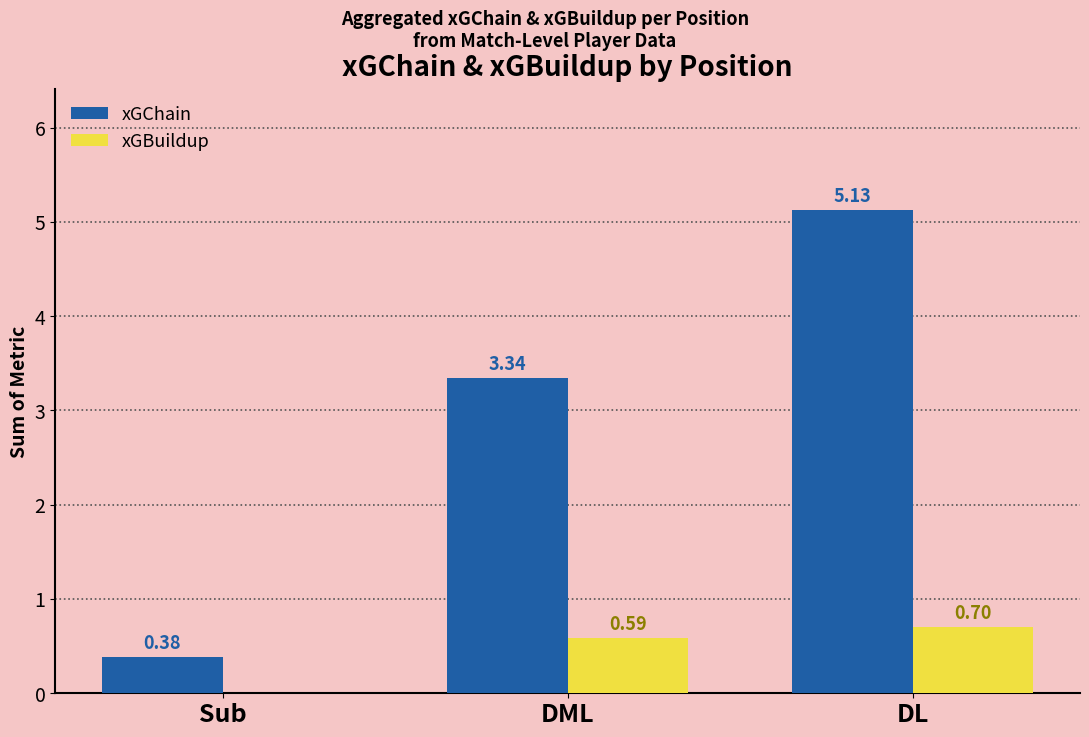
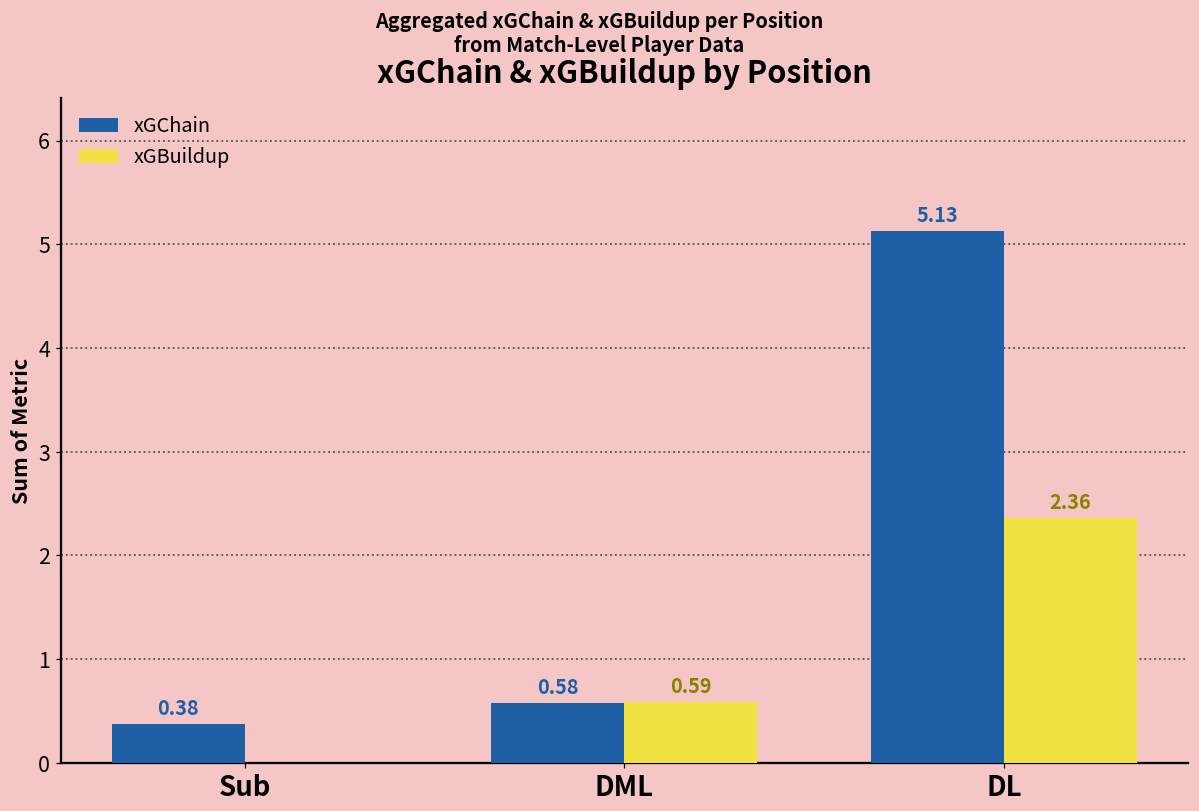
xGChain, DML: 3.34 -> 0.58
xGBuildup, DL: 0.70 -> 2.36
